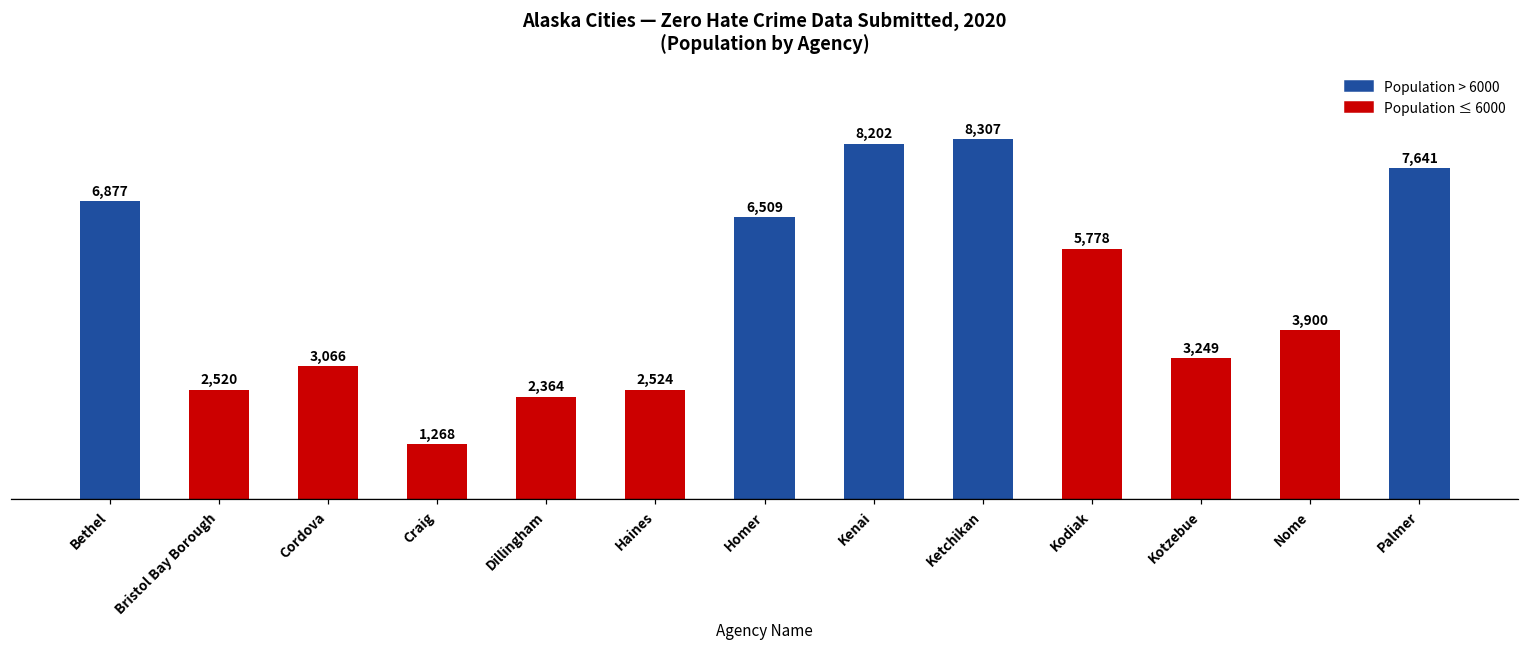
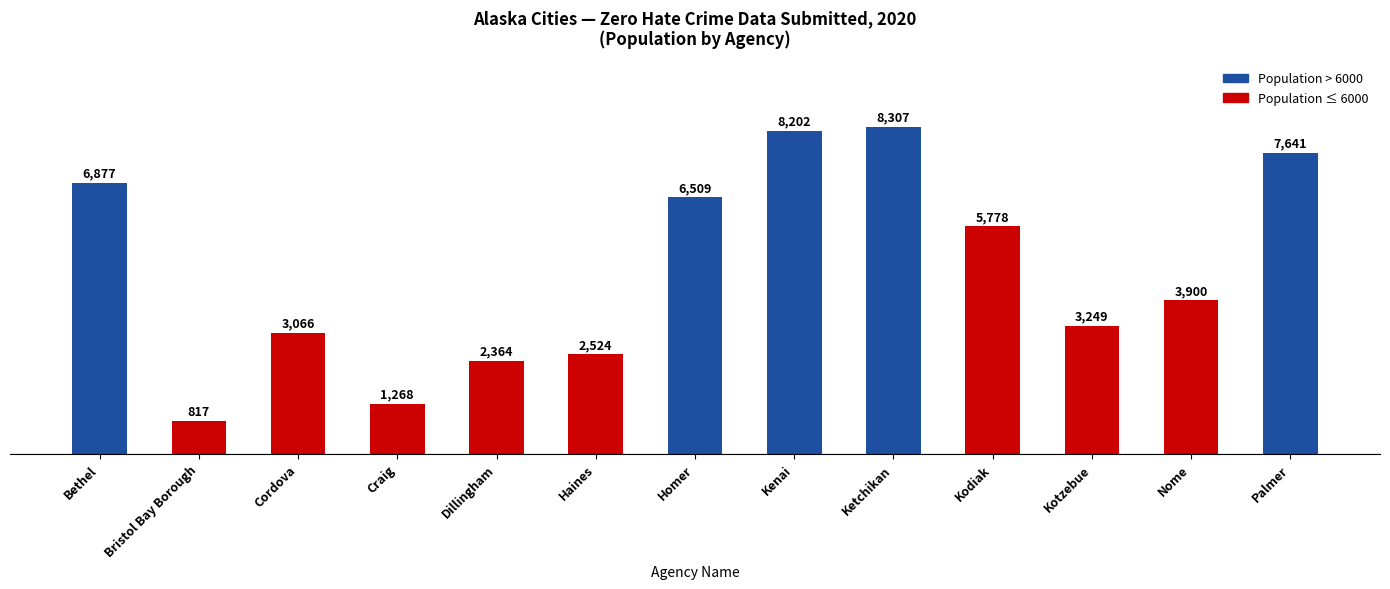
Bristol Bay Borough: 2,520 -> 817
